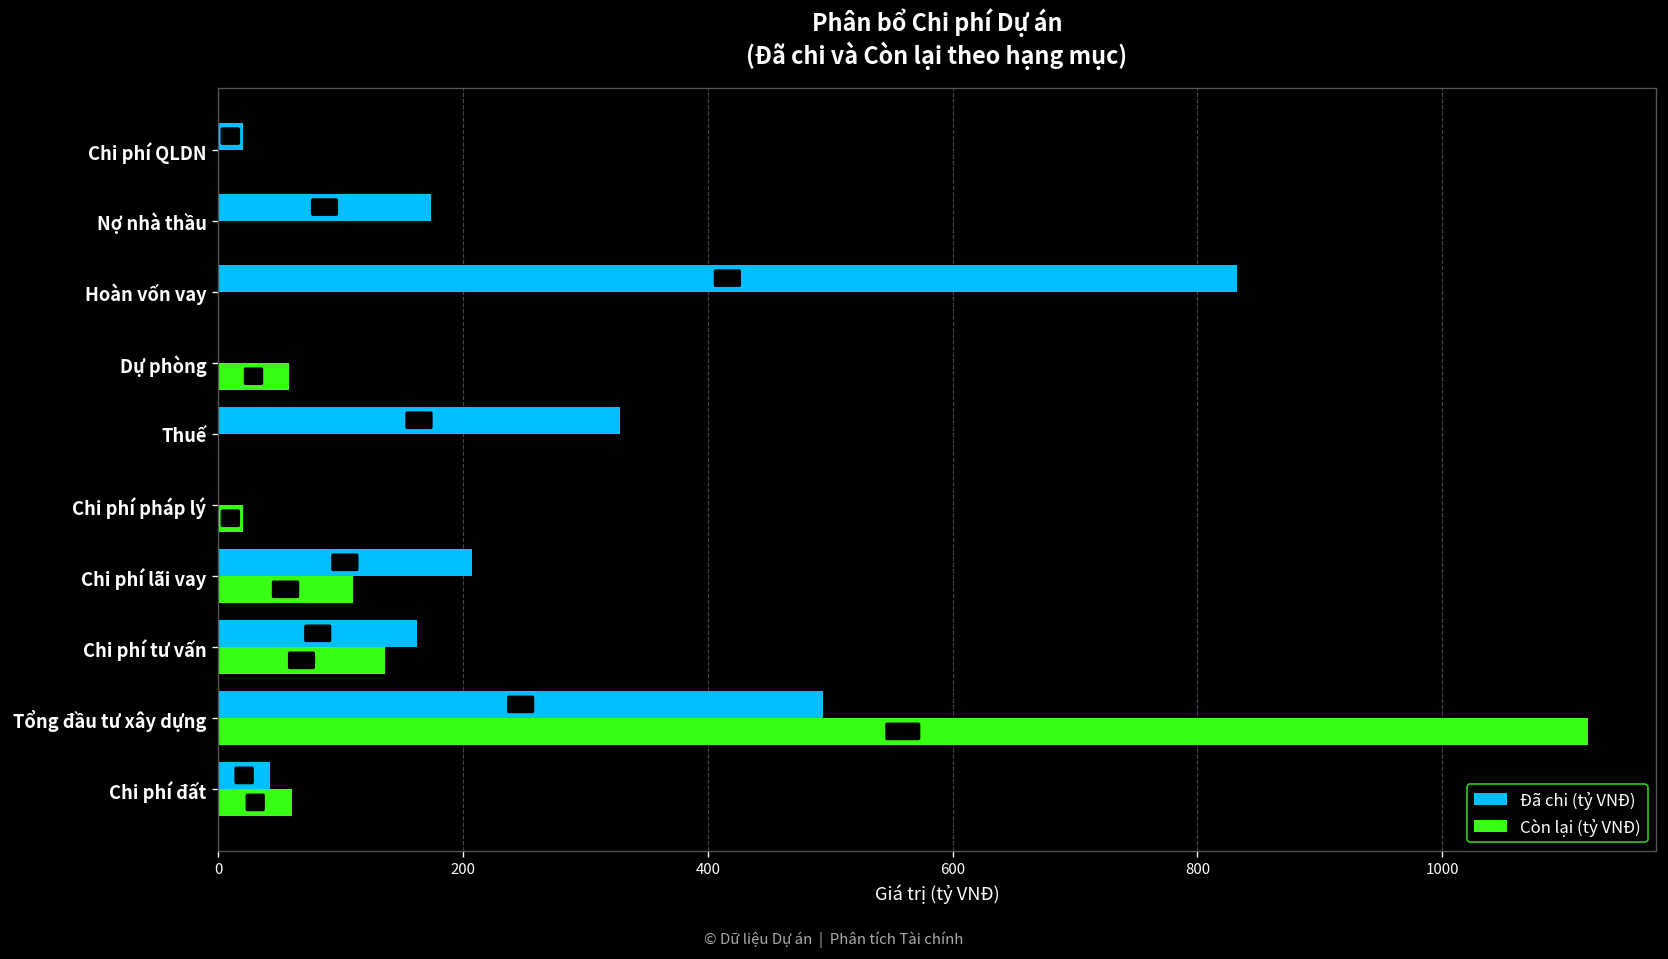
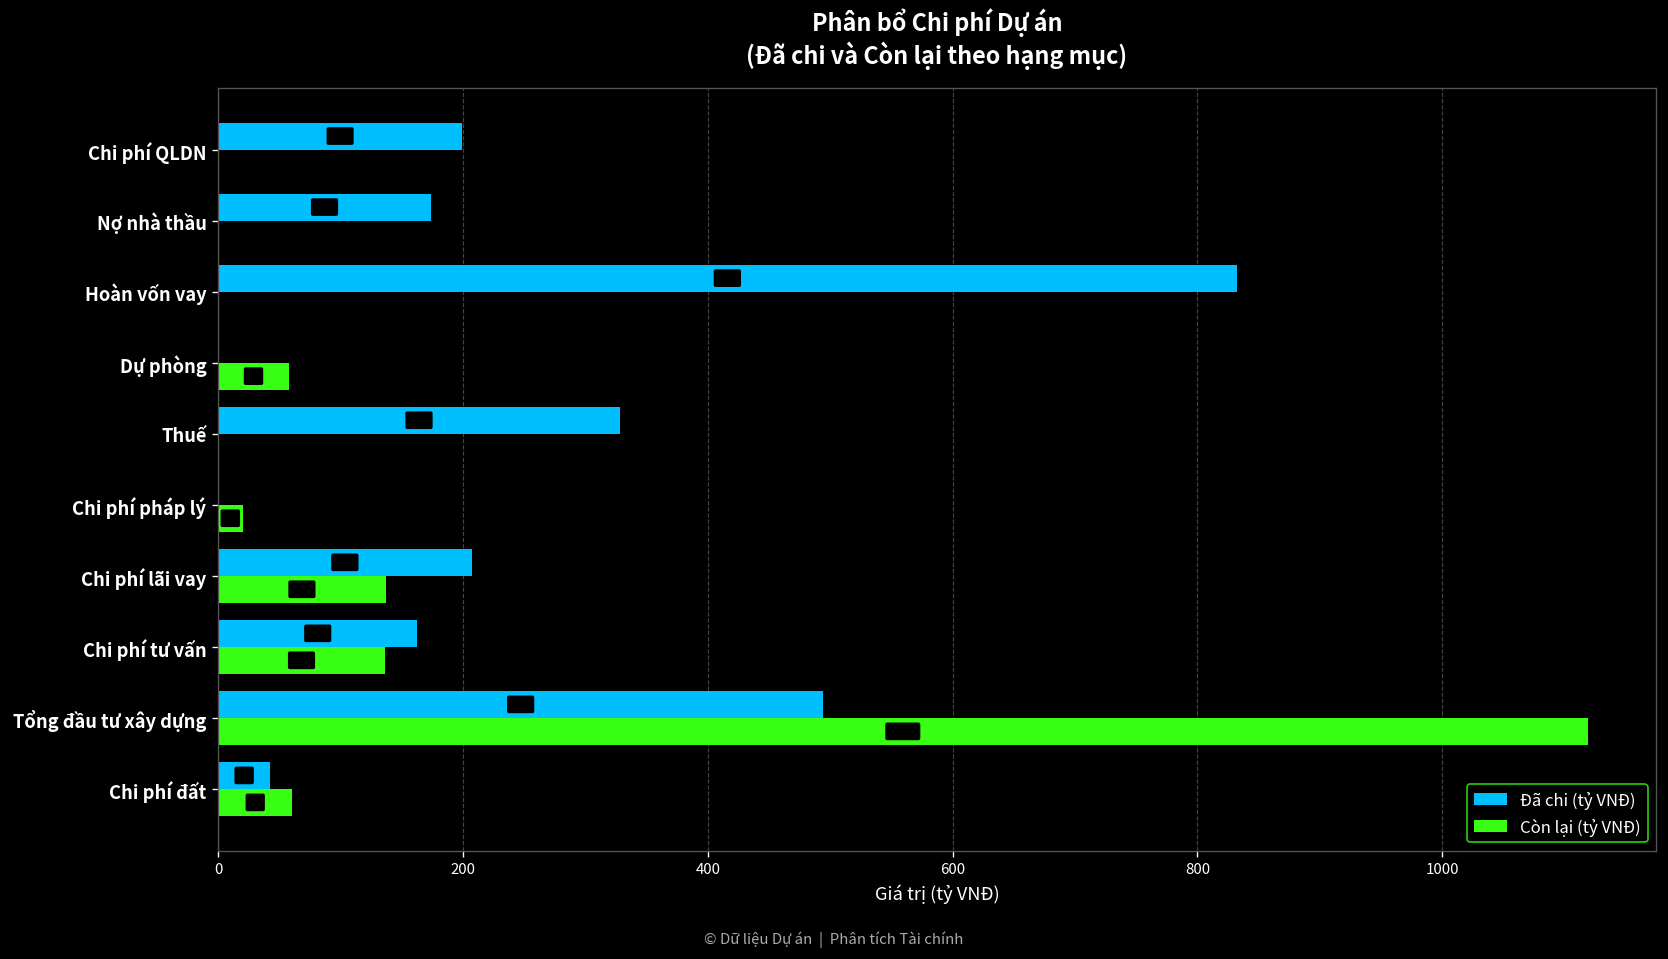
Đã chi (tỷ VNĐ), Chi phí QLDN: 20 -> 199
Còn lại (tỷ VNĐ), Chi phí lãi vay: 110 -> 137
